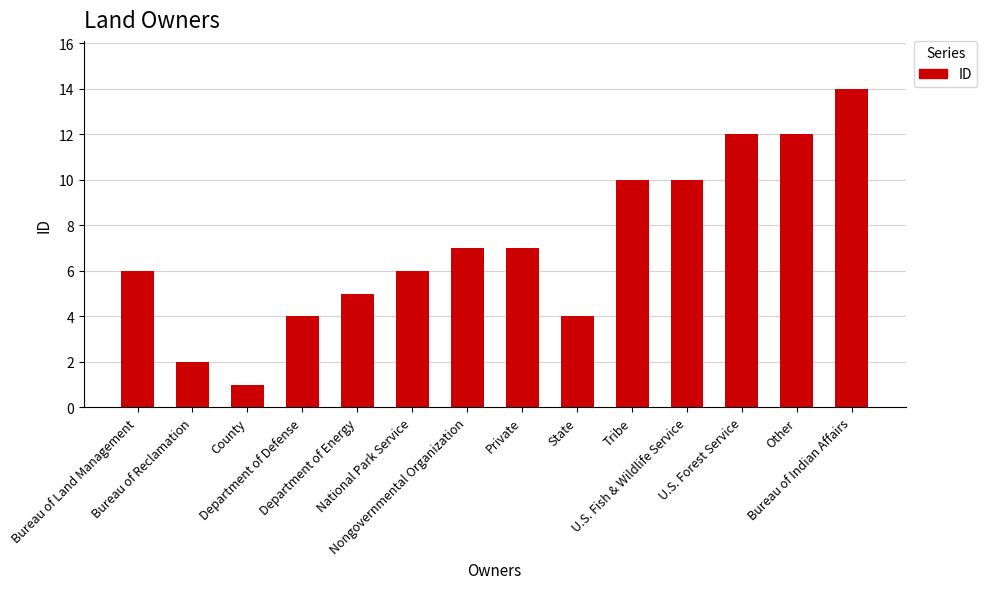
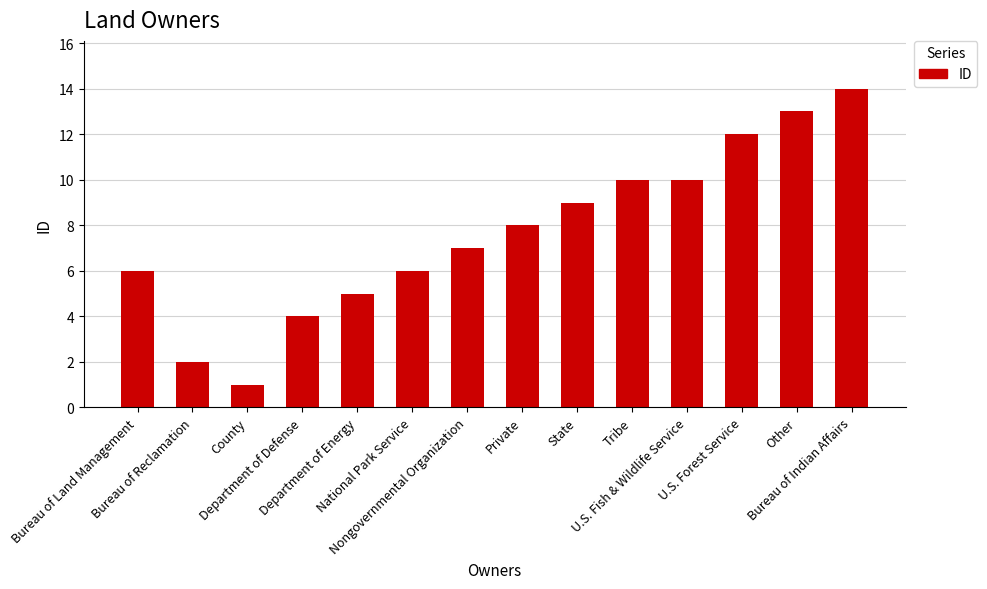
Private: 7 -> 8
State: 4 -> 9
Other: 12 -> 13
